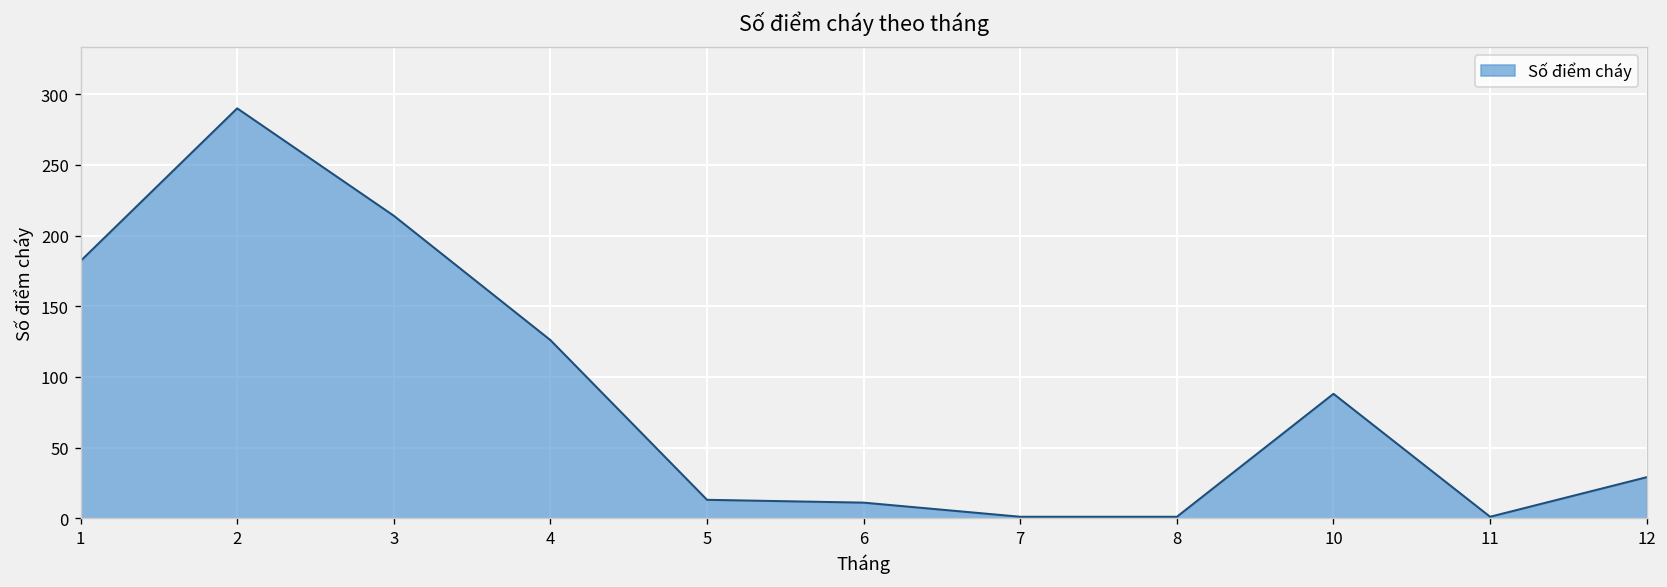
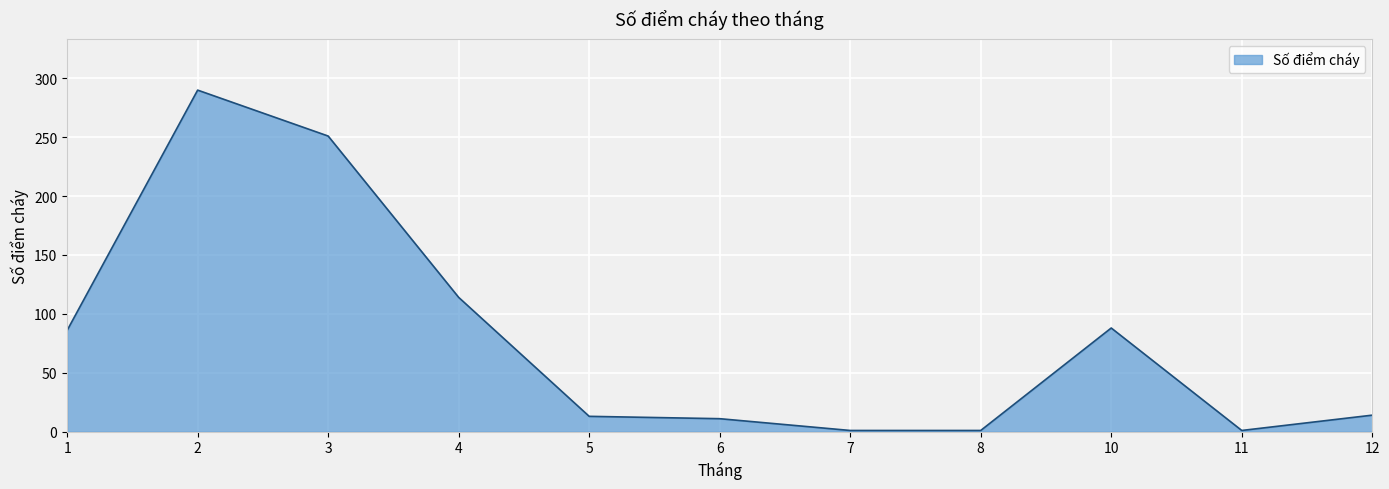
1: 182 -> 86
3: 214 -> 251
4: 126 -> 114
12: 29 -> 14
